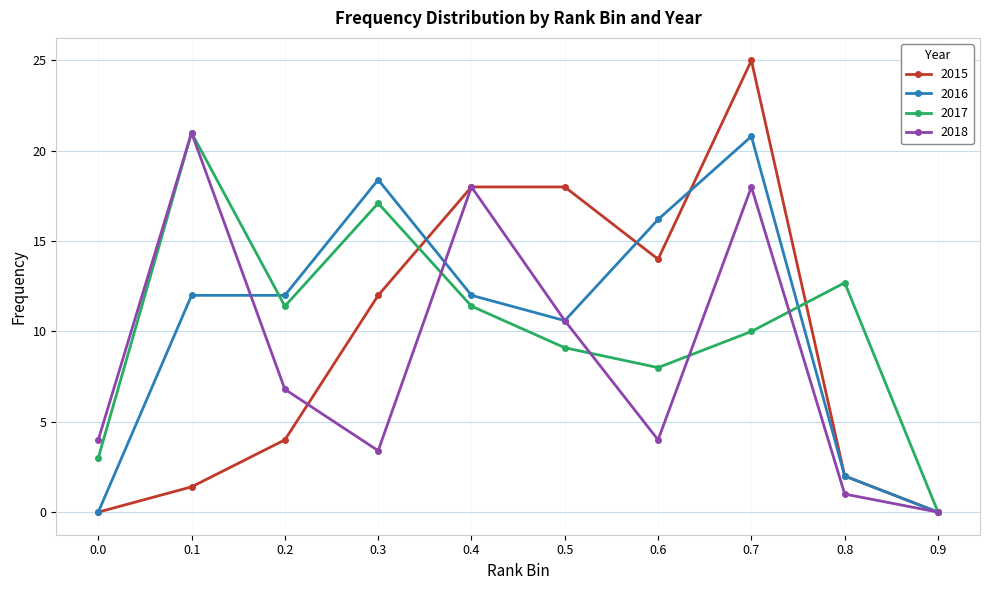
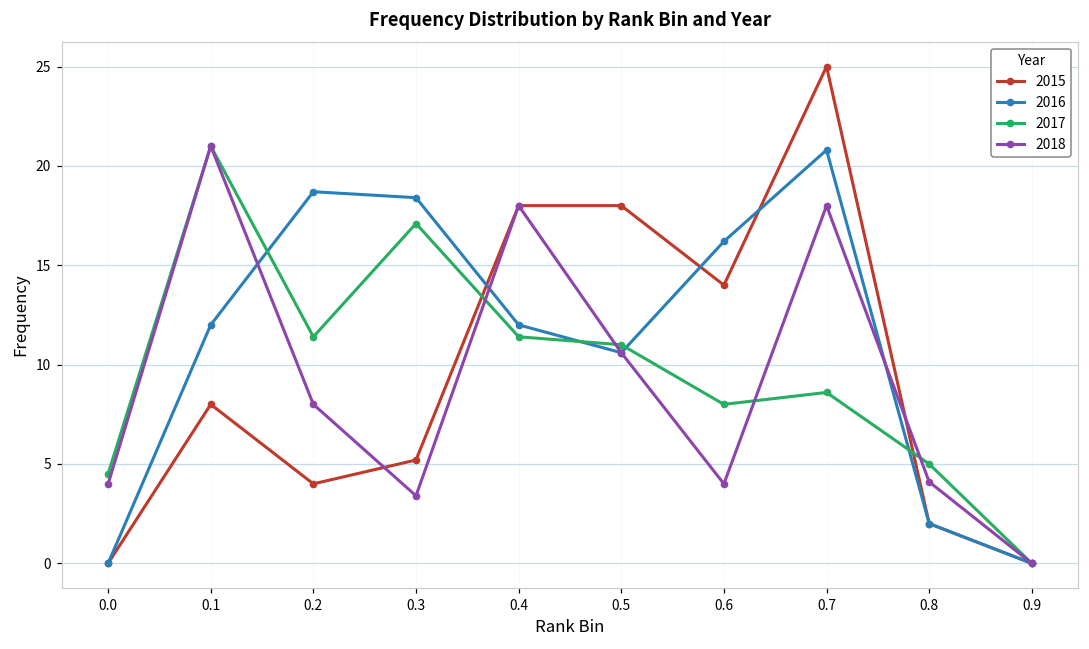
2017, 0.0: 3.0 -> 4.5
2015, 0.1: 1.4 -> 8.0
2016, 0.2: 12.0 -> 18.7
2018, 0.2: 6.8 -> 8.0
2015, 0.3: 12.0 -> 5.2
2017, 0.5: 9.1 -> 11.0
2017, 0.7: 10.0 -> 8.6
2017, 0.8: 12.7 -> 5.0
2018, 0.8: 1.0 -> 4.1
